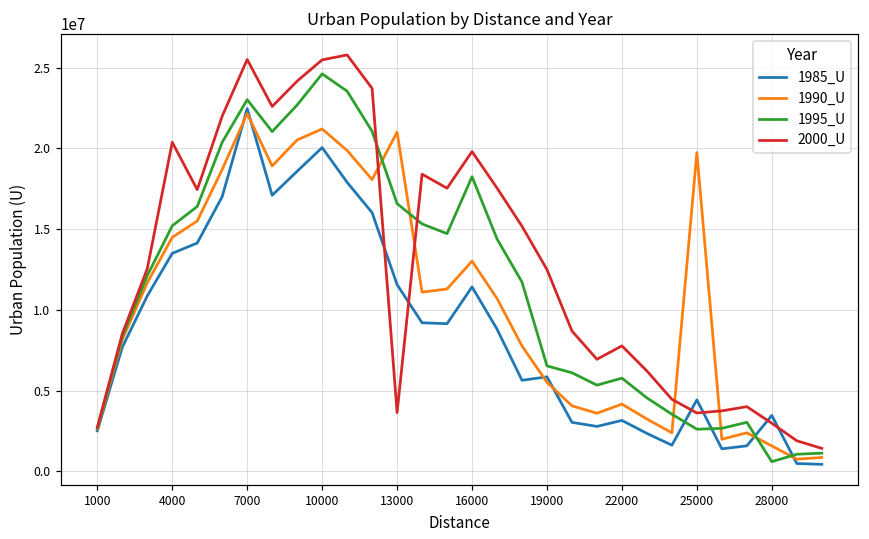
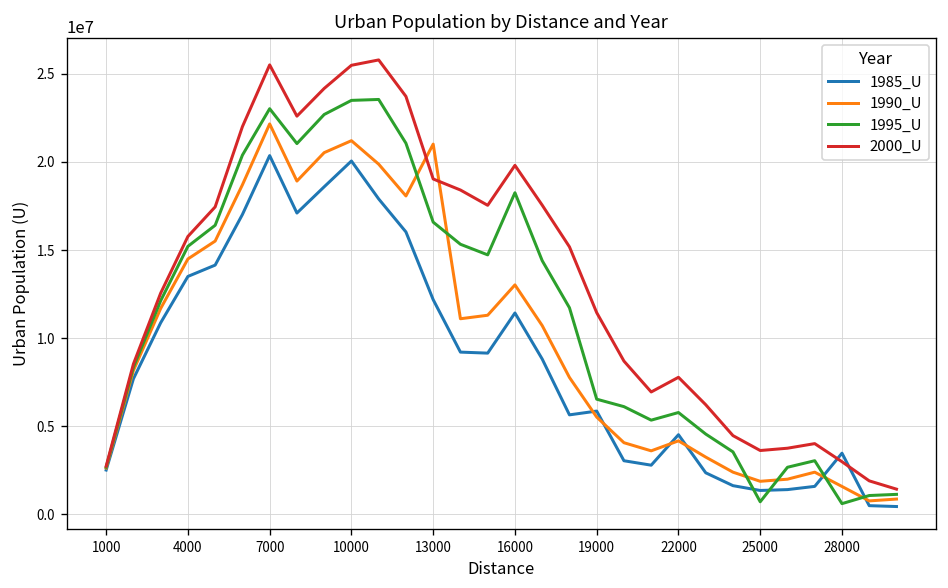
2000_U, 4000: 20400000 -> 15800000
1985_U, 7000: 22500000 -> 20400000
1995_U, 10000: 24600000 -> 23500000
1985_U, 13000: 11600000 -> 12200000
2000_U, 13000: 3600000 -> 19000000
2000_U, 19000: 12500000 -> 11400000
1985_U, 22000: 3200000 -> 4500000
1985_U, 25000: 4400000 -> 1300000
1990_U, 25000: 19700000 -> 1900000
1995_U, 25000: 2600000 -> 700000
